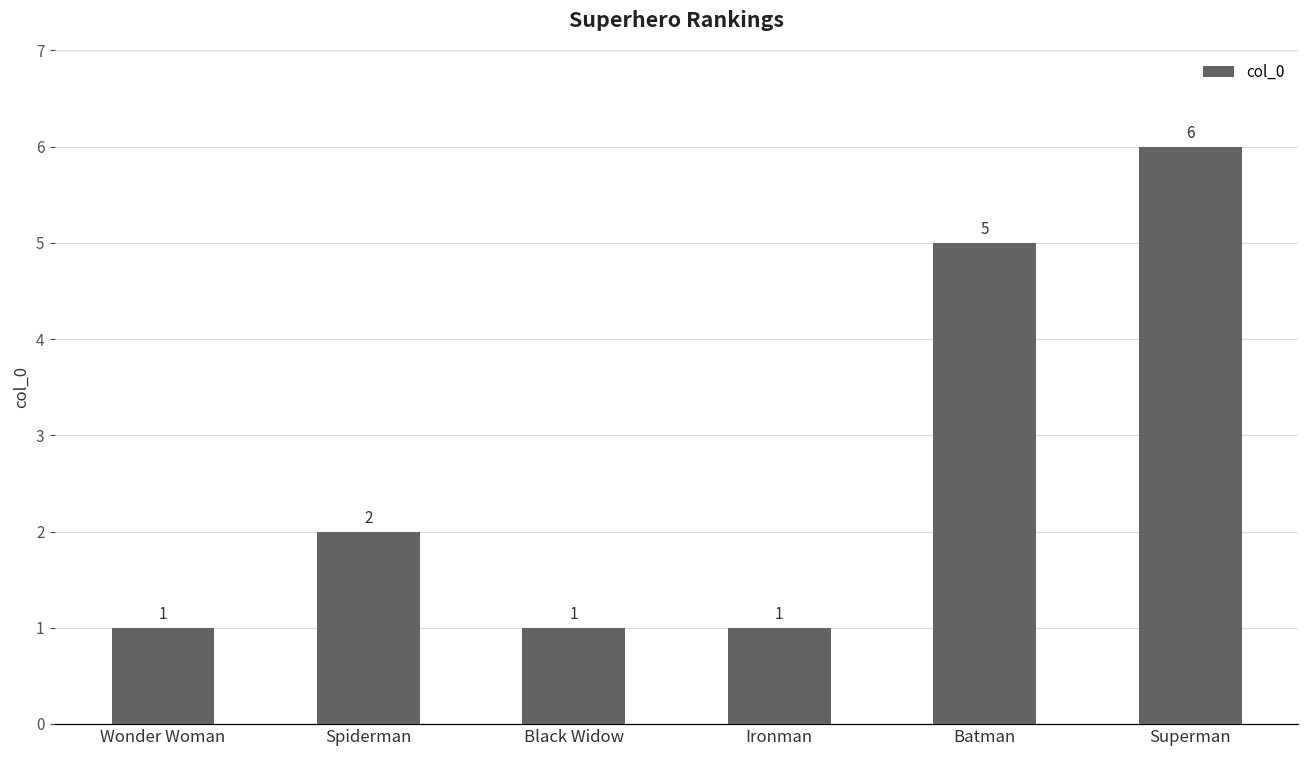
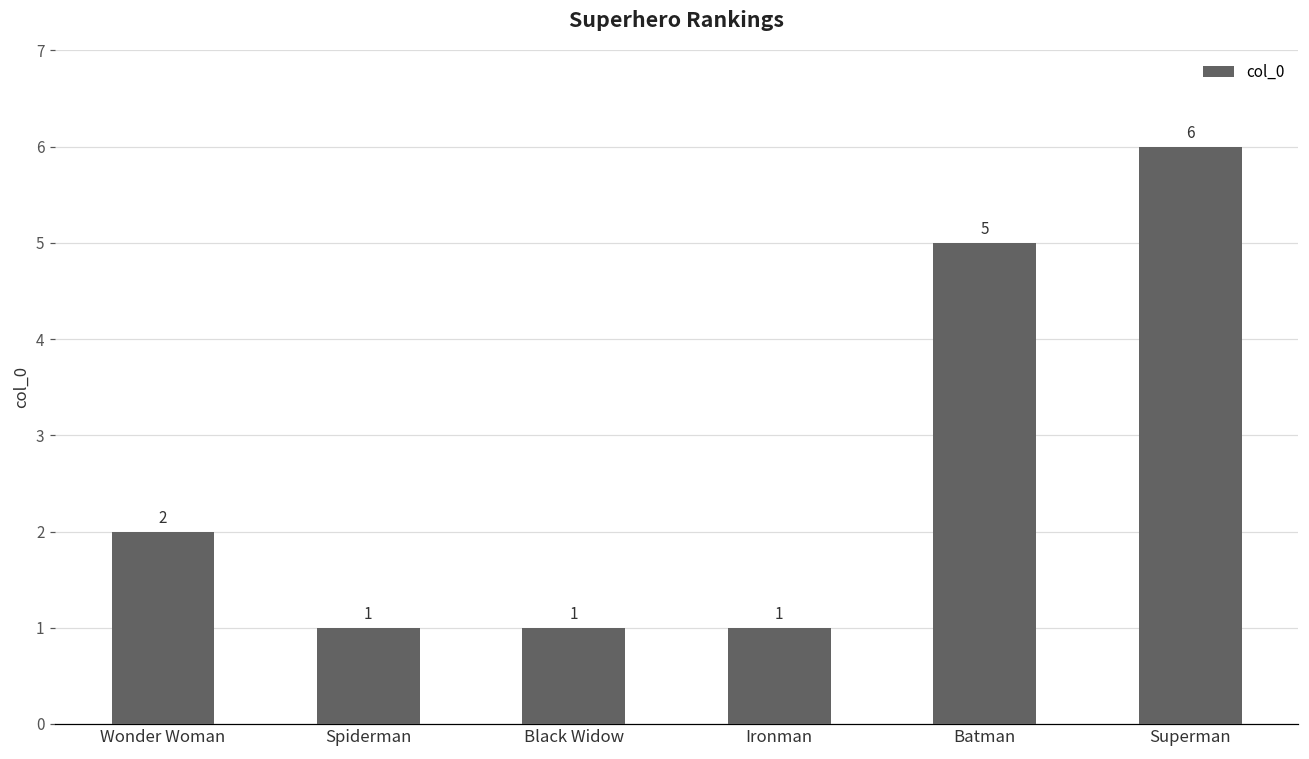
Wonder Woman: 1 -> 2
Spiderman: 2 -> 1
